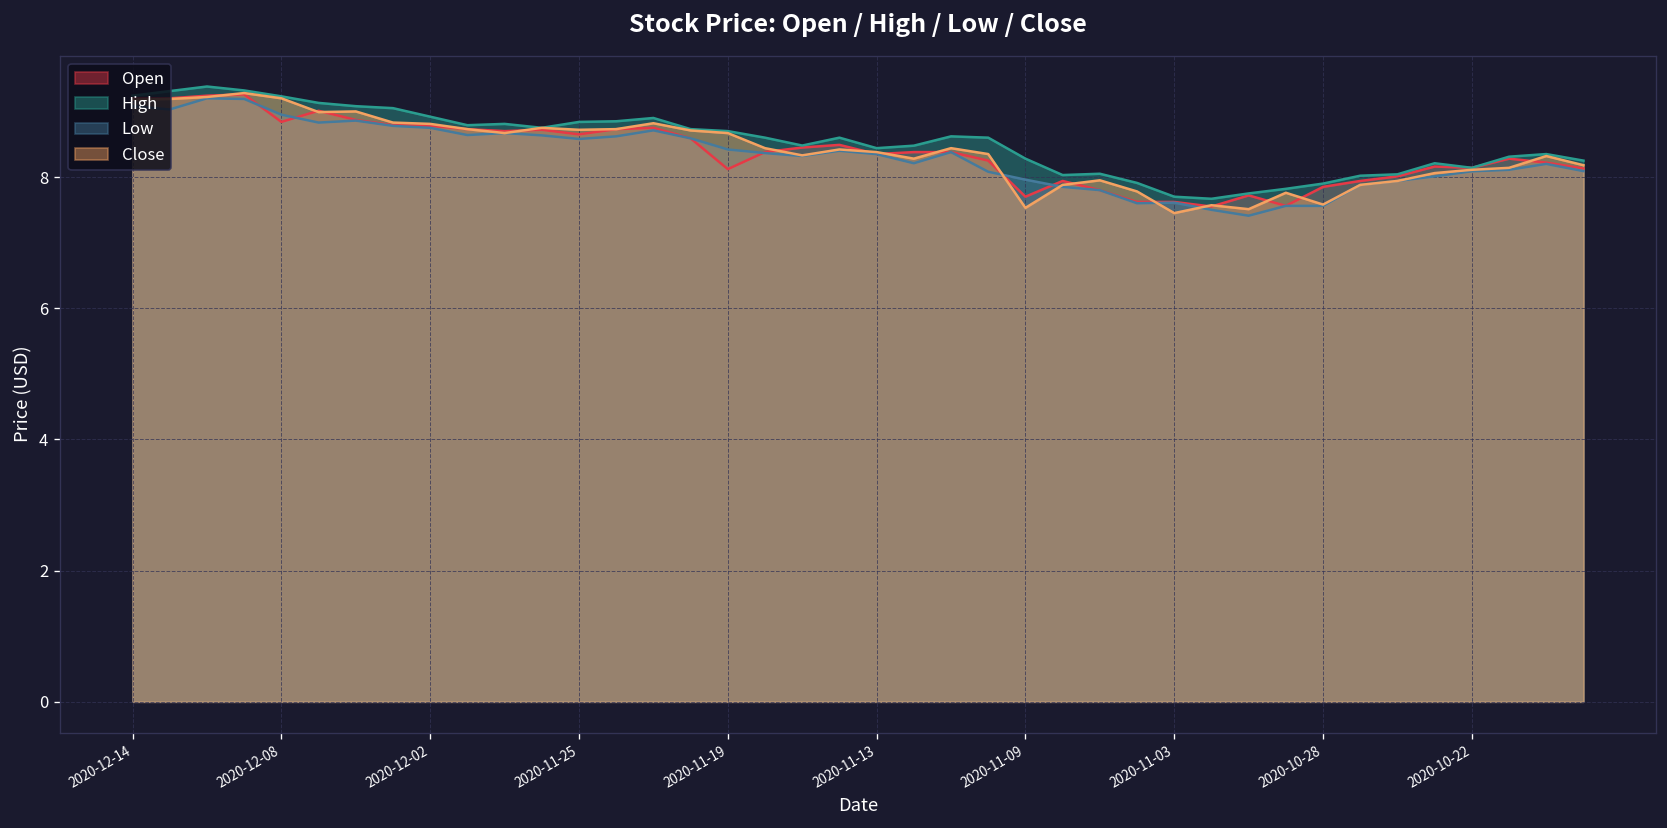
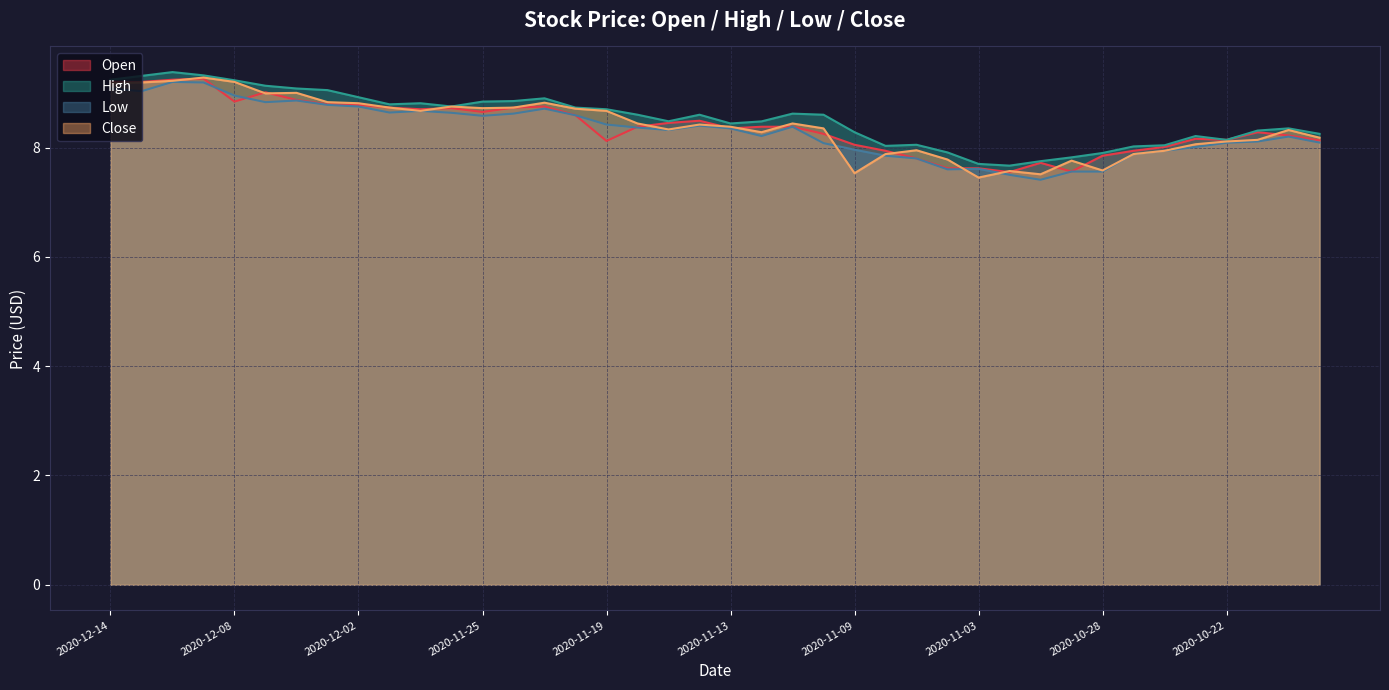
Open, 2020-11-09: 7.7 -> 8.1
